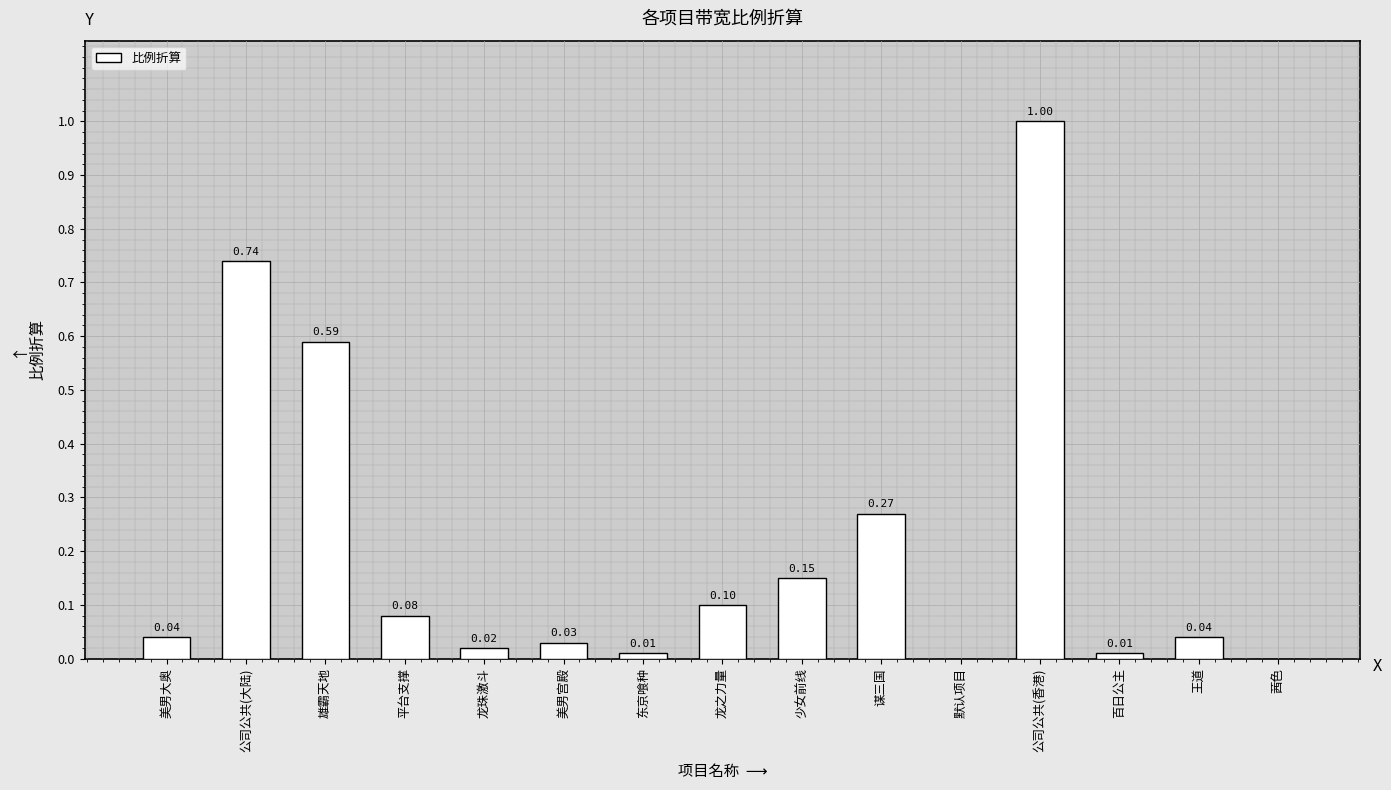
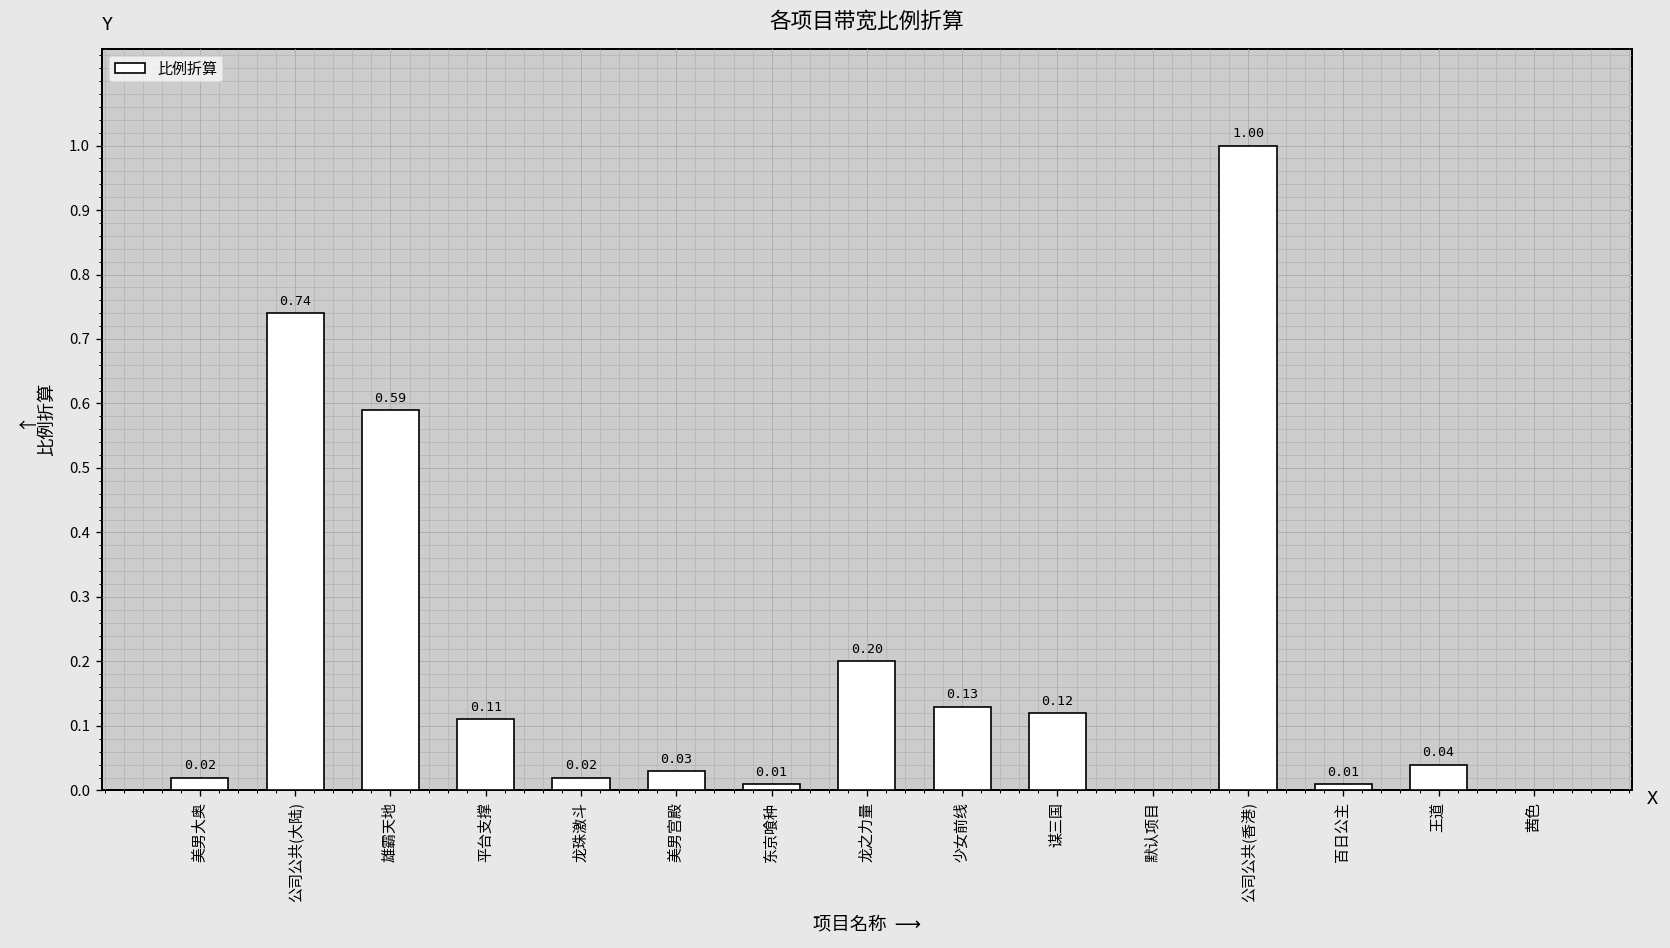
美男大奥: 0.04 -> 0.02
平台支撑: 0.08 -> 0.11
龙之力量: 0.10 -> 0.20
少女前线: 0.15 -> 0.13
谋三国: 0.27 -> 0.12
